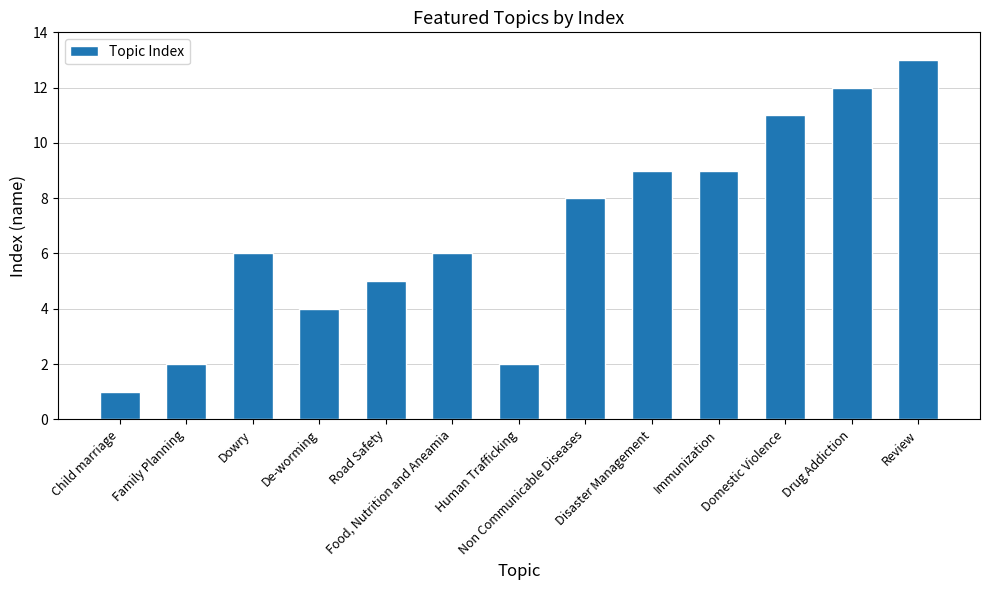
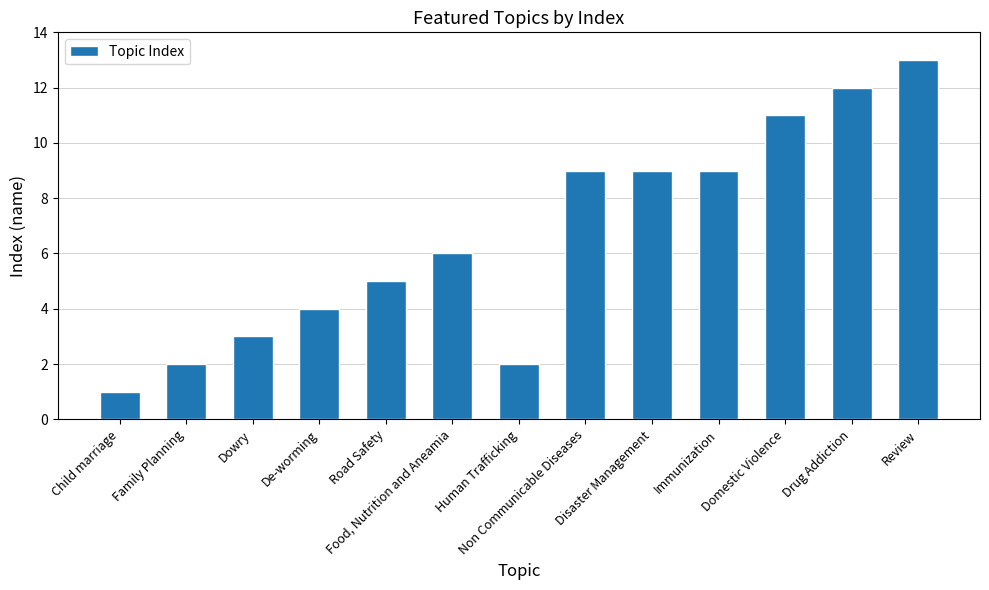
Dowry: 6 -> 3
Non Communicable Diseases: 8 -> 9
